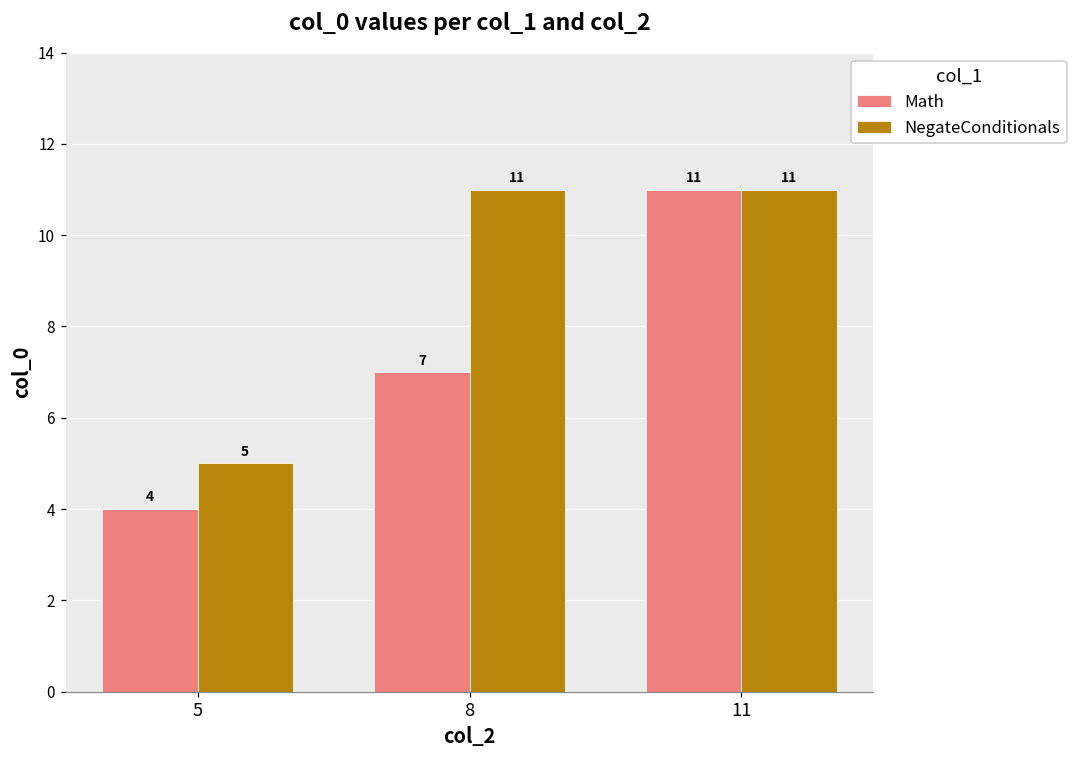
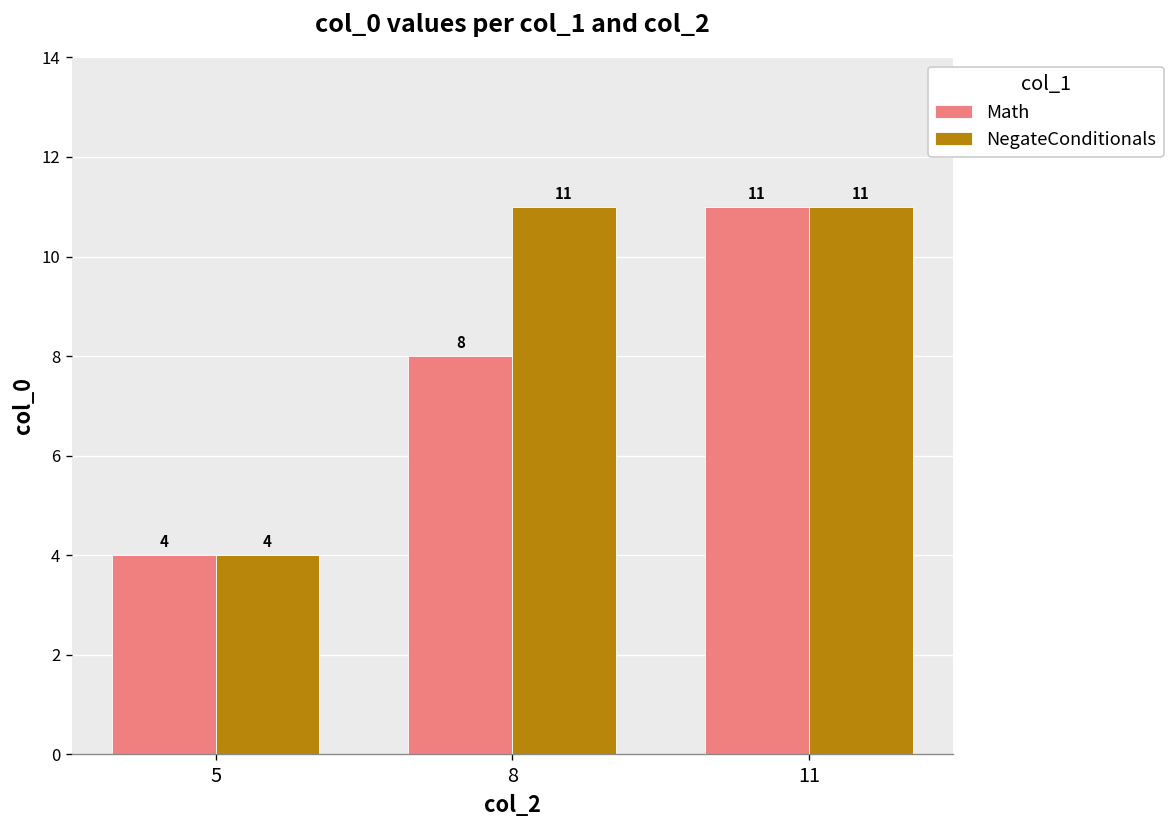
NegateConditionals, 5: 5 -> 4
Math, 8: 7 -> 8
